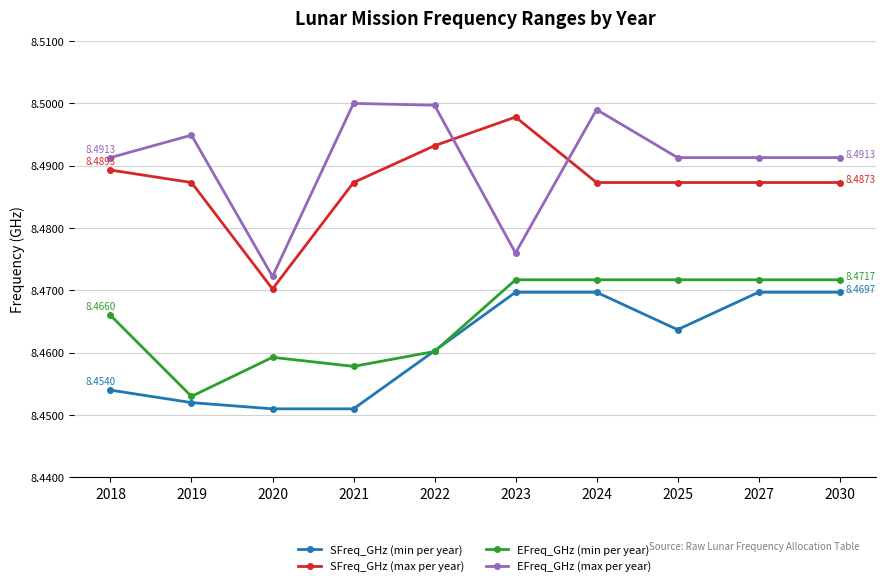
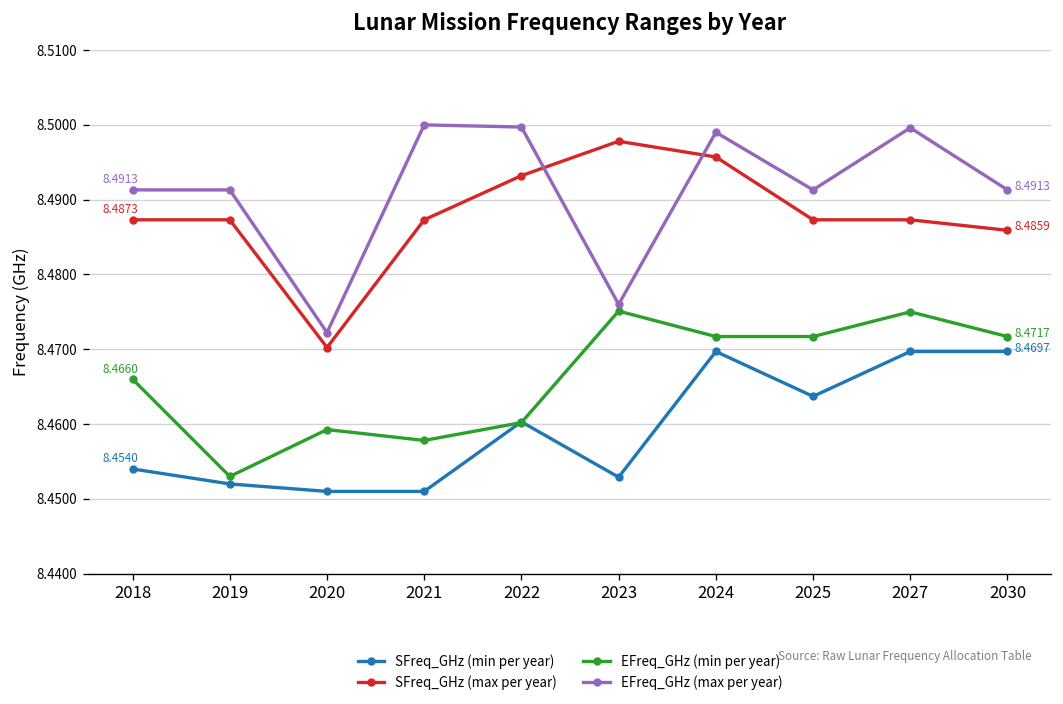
SFreq_GHz (max per year), 2018: 8.4893 -> 8.4873
EFreq_GHz (max per year), 2019: 8.495 -> 8.491
SFreq_GHz (min per year), 2023: 8.470 -> 8.453
EFreq_GHz (min per year), 2023: 8.472 -> 8.475
SFreq_GHz (max per year), 2024: 8.487 -> 8.496
EFreq_GHz (min per year), 2027: 8.472 -> 8.475
EFreq_GHz (max per year), 2027: 8.491 -> 8.500
SFreq_GHz (max per year), 2030: 8.4873 -> 8.4859
